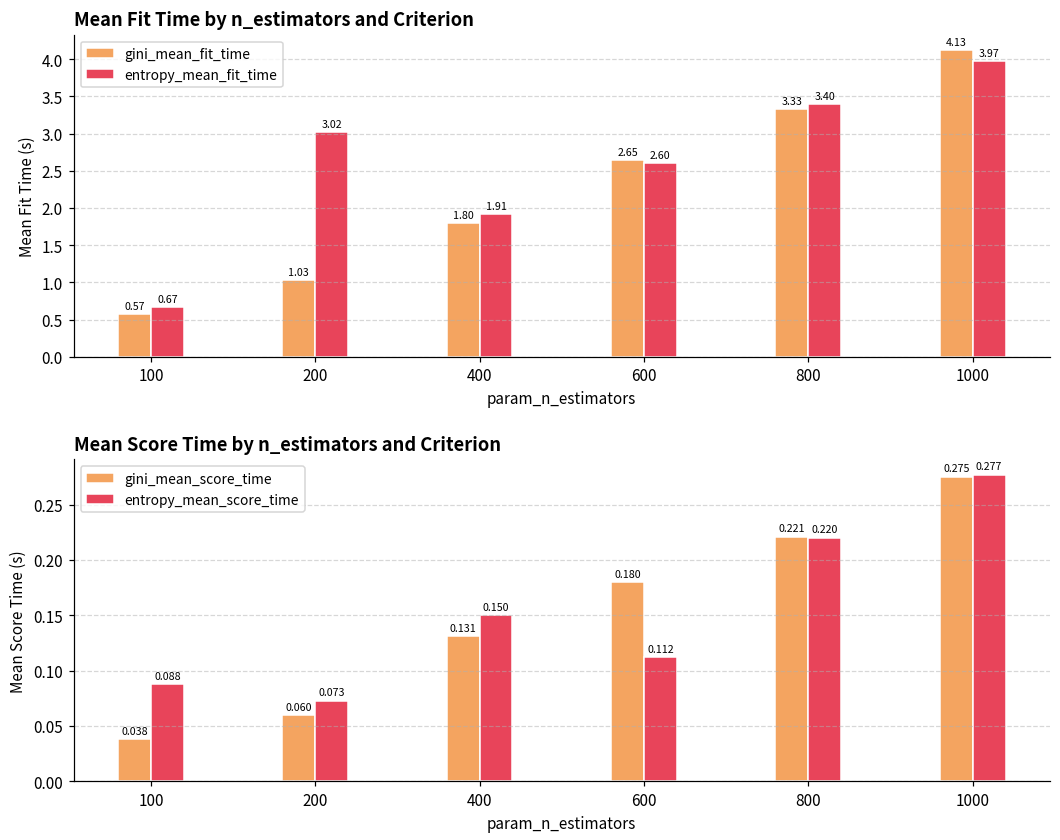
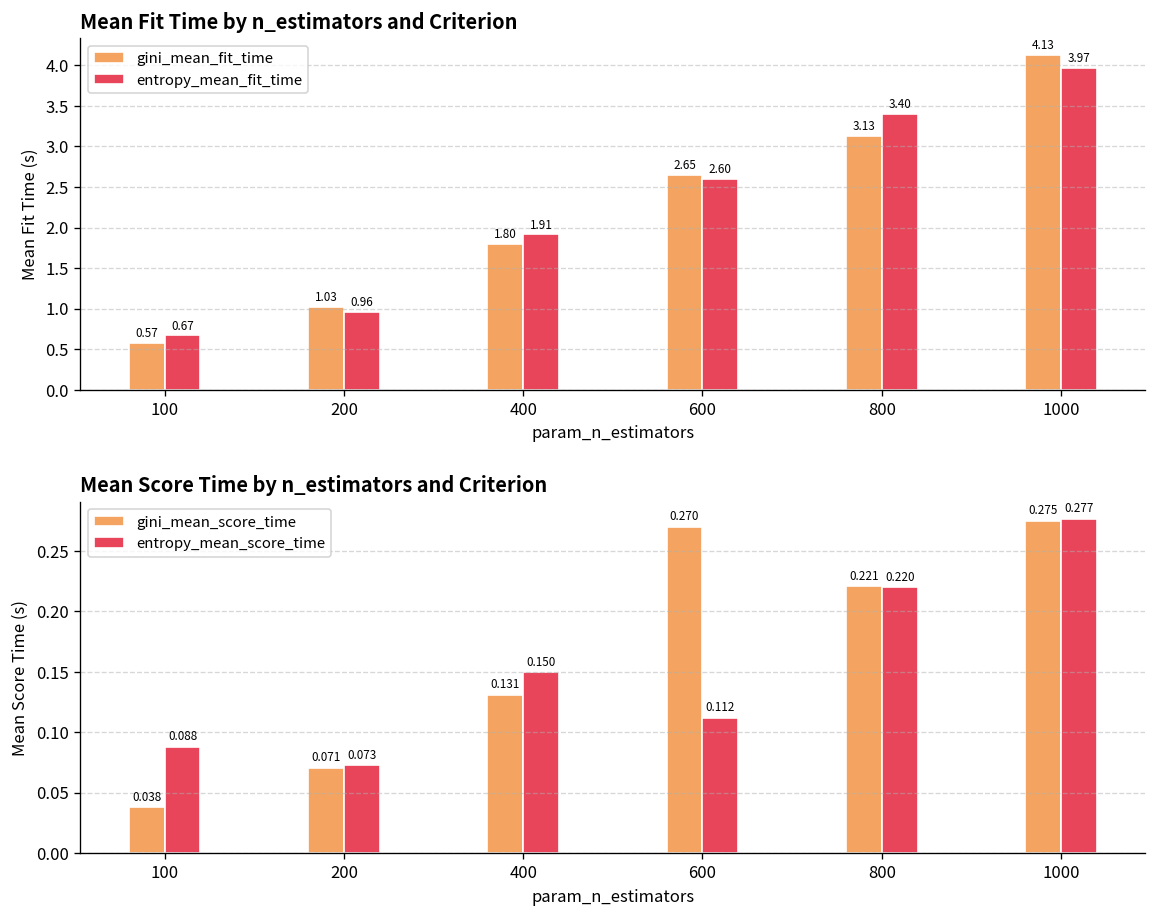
Mean Fit Time by n_estimators and Criterion, entropy_mean_fit_time, 200: 3.02 -> 0.96
Mean Fit Time by n_estimators and Criterion, gini_mean_fit_time, 800: 3.33 -> 3.13
Mean Score Time by n_estimators and Criterion, gini_mean_score_time, 200: 0.060 -> 0.071
Mean Score Time by n_estimators and Criterion, gini_mean_score_time, 600: 0.180 -> 0.270
